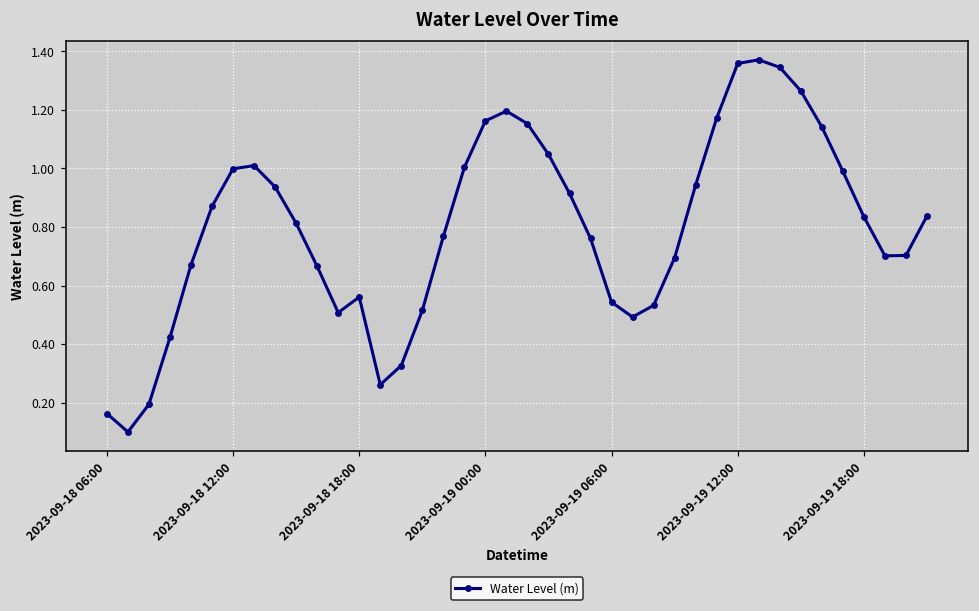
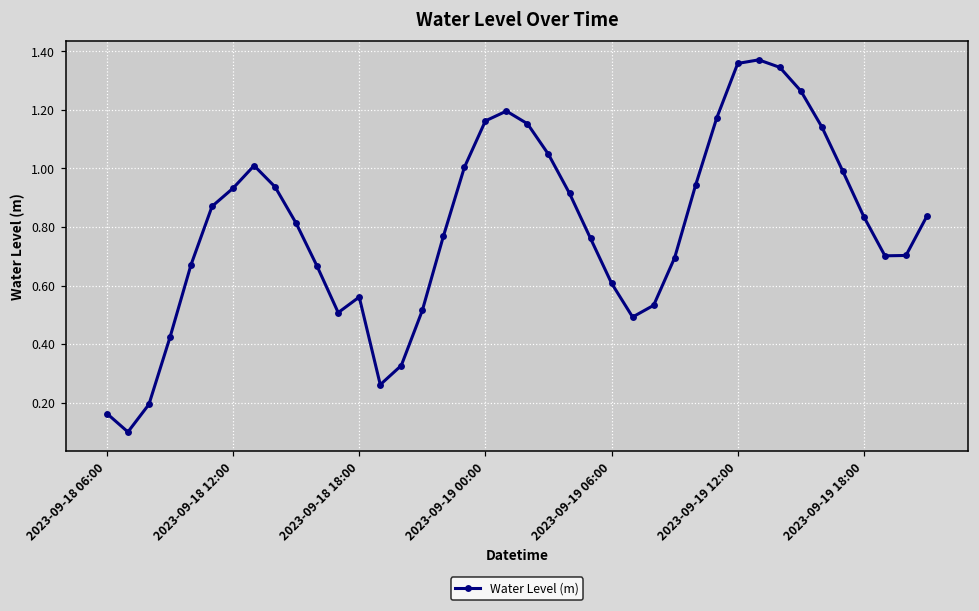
2023-09-18 12:00: 1.00 -> 0.93
2023-09-19 06:00: 0.54 -> 0.61
